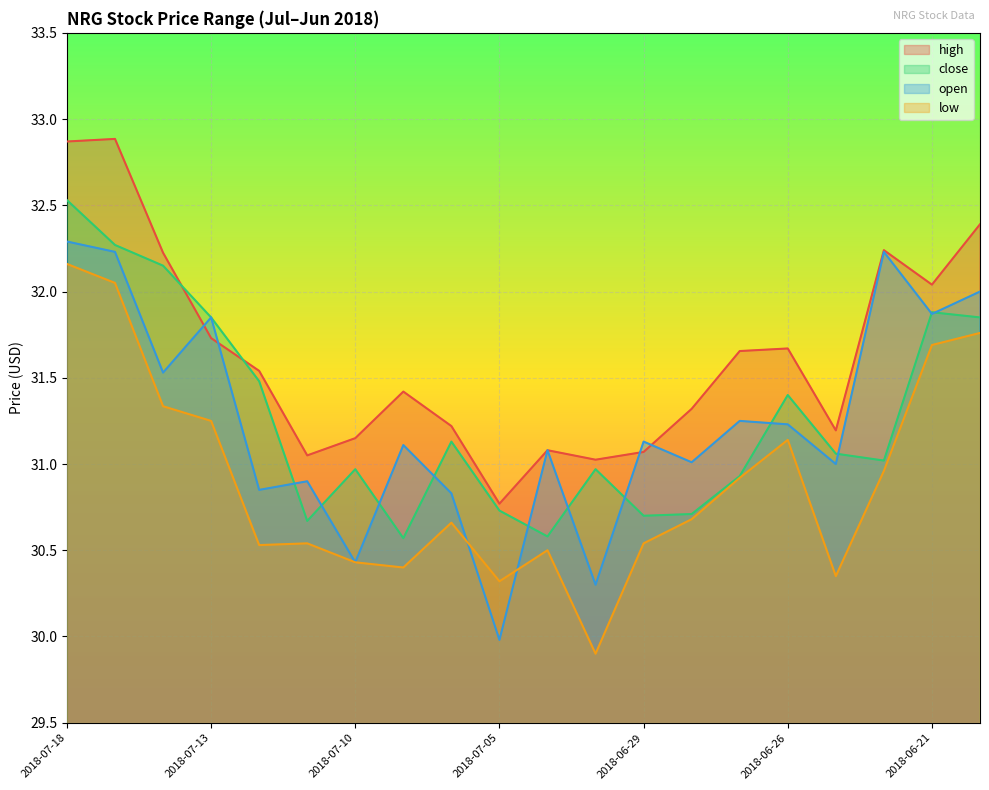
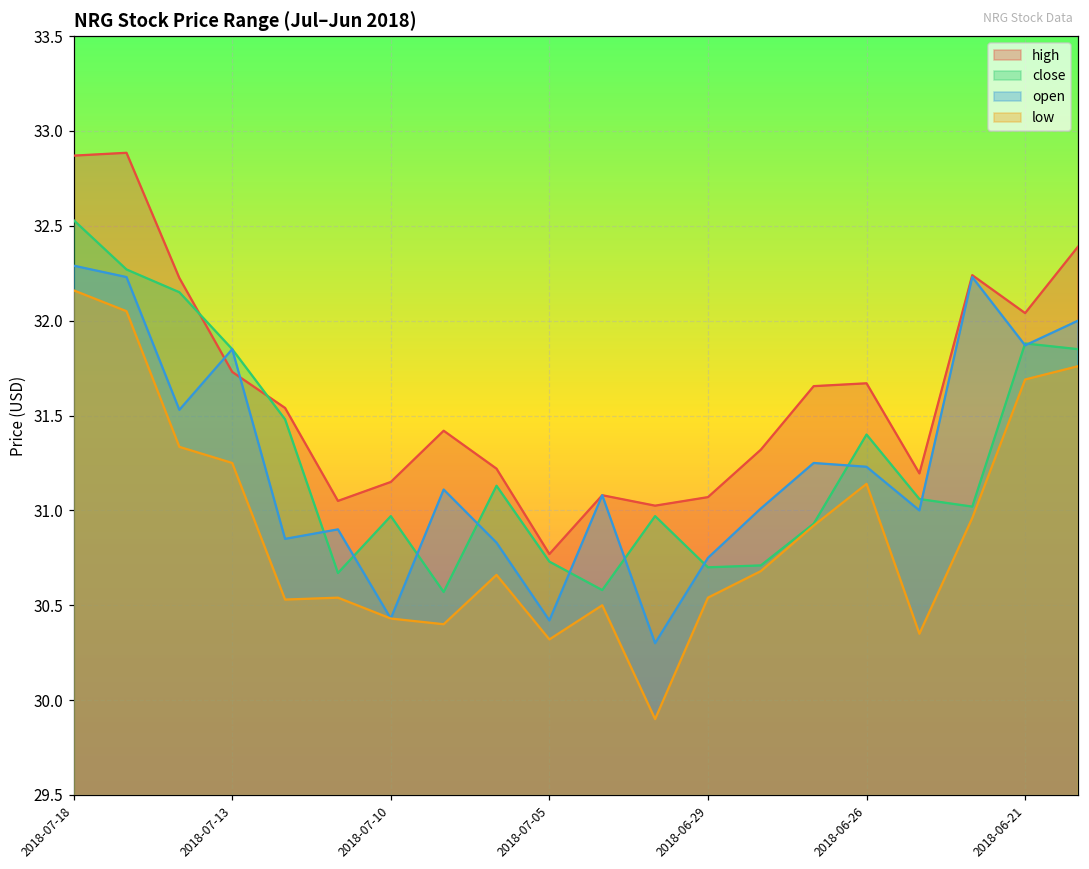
open, 2018-07-05: 29.98 -> 30.42
open, 2018-06-29: 31.13 -> 30.75
